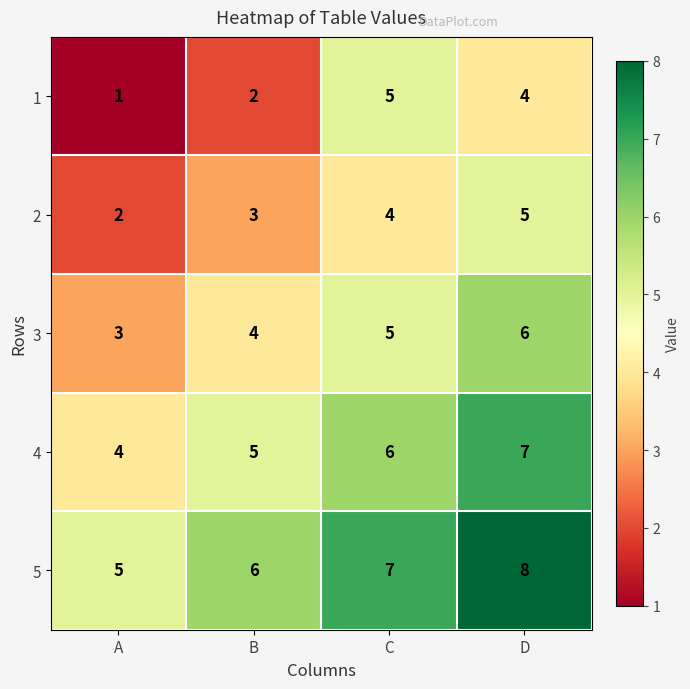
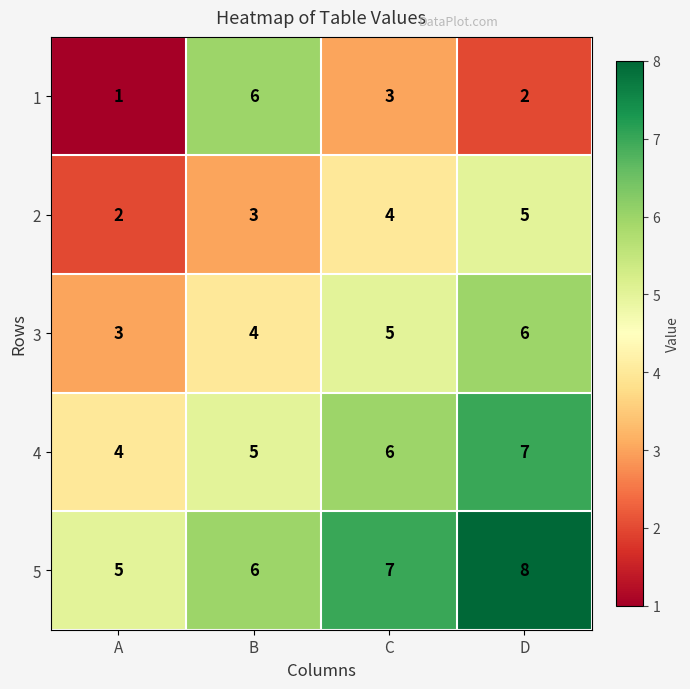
1, B: 2 -> 6
1, C: 5 -> 3
1, D: 4 -> 2
